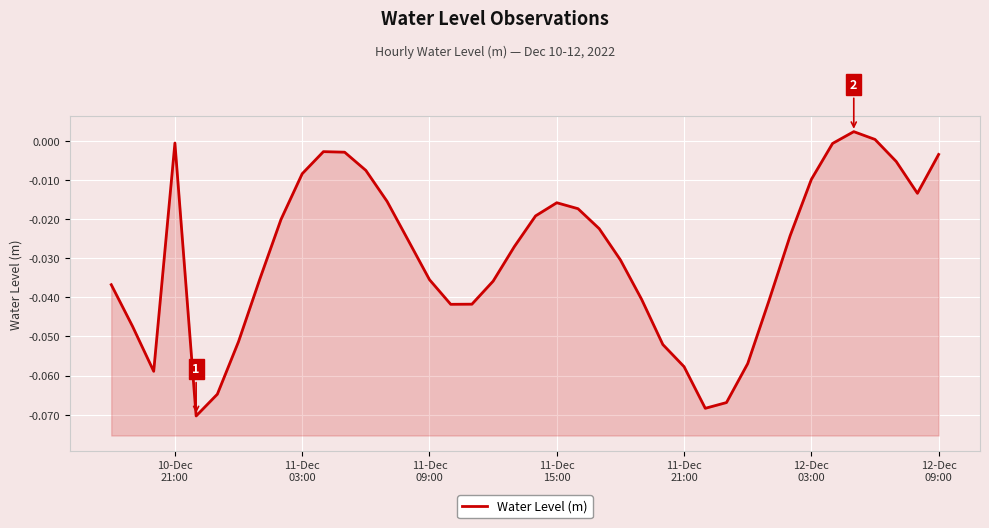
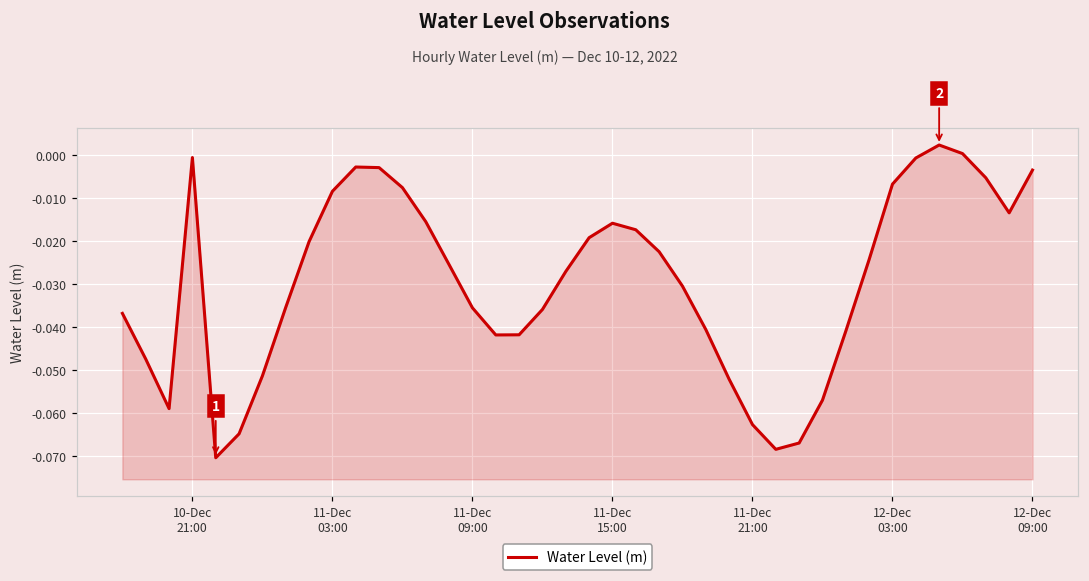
11-Dec 21:00: -0.058 -> -0.063
12-Dec 03:00: -0.010 -> -0.007
